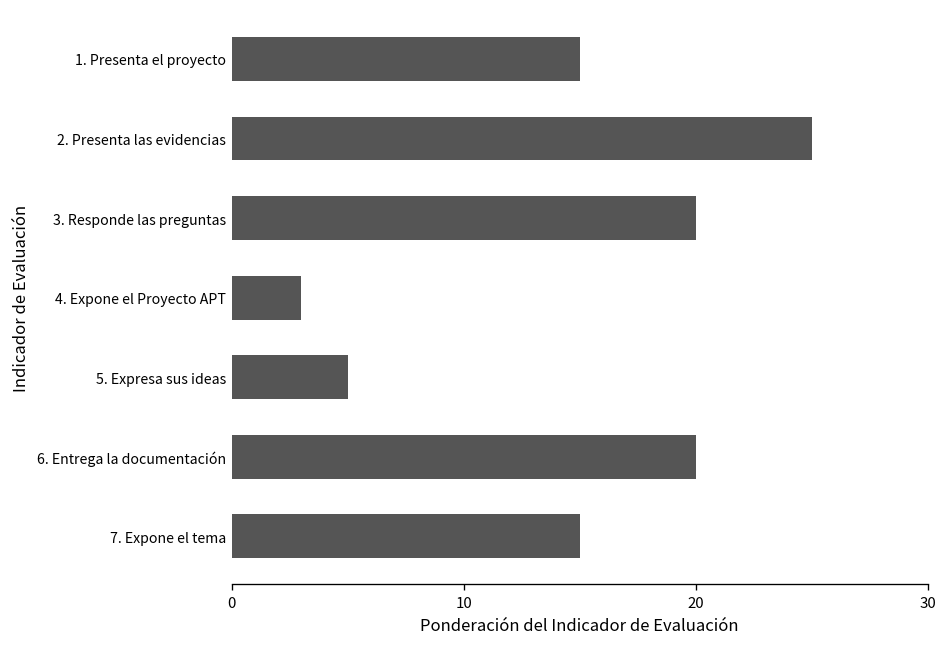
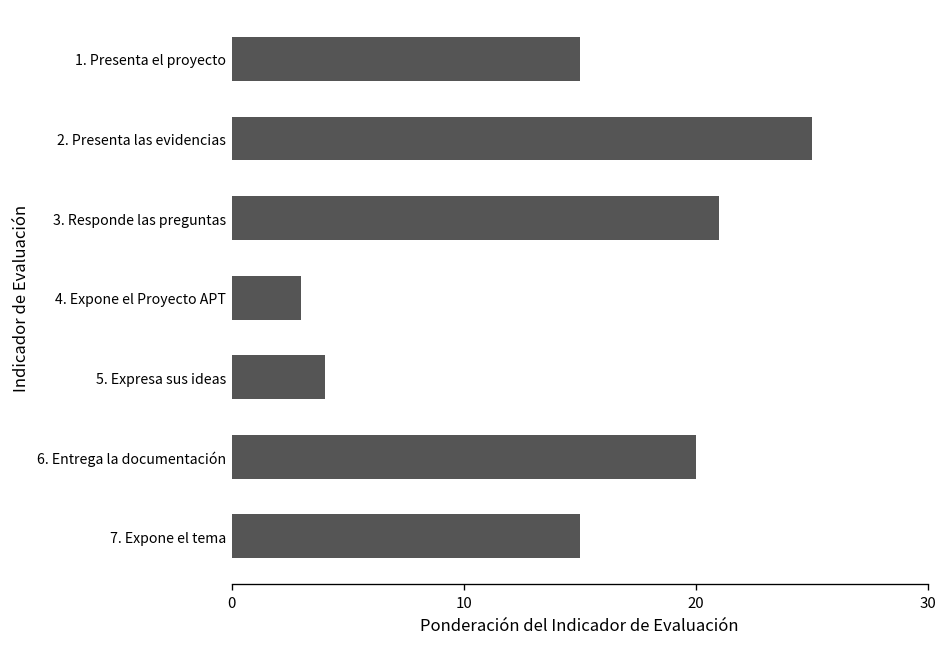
3. Responde las preguntas: 20 -> 21
5. Expresa sus ideas: 5 -> 4
